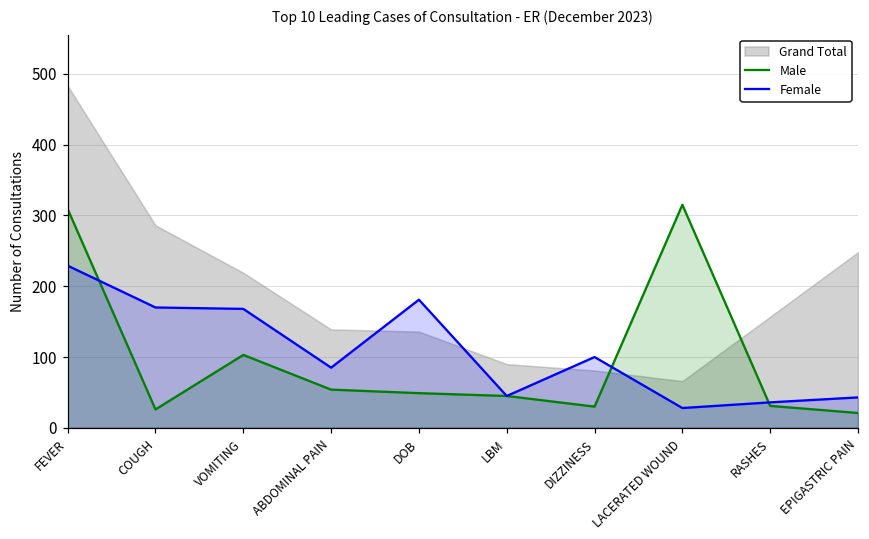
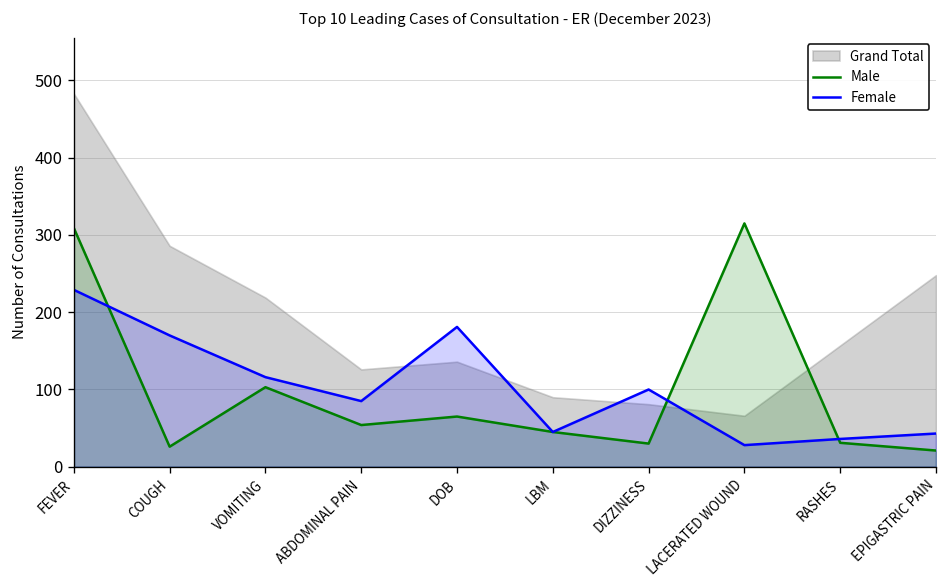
Female, VOMITING: 170 -> 120
Grand Total, ABDOMINAL PAIN: 140 -> 130
Male, DOB: 50 -> 70
